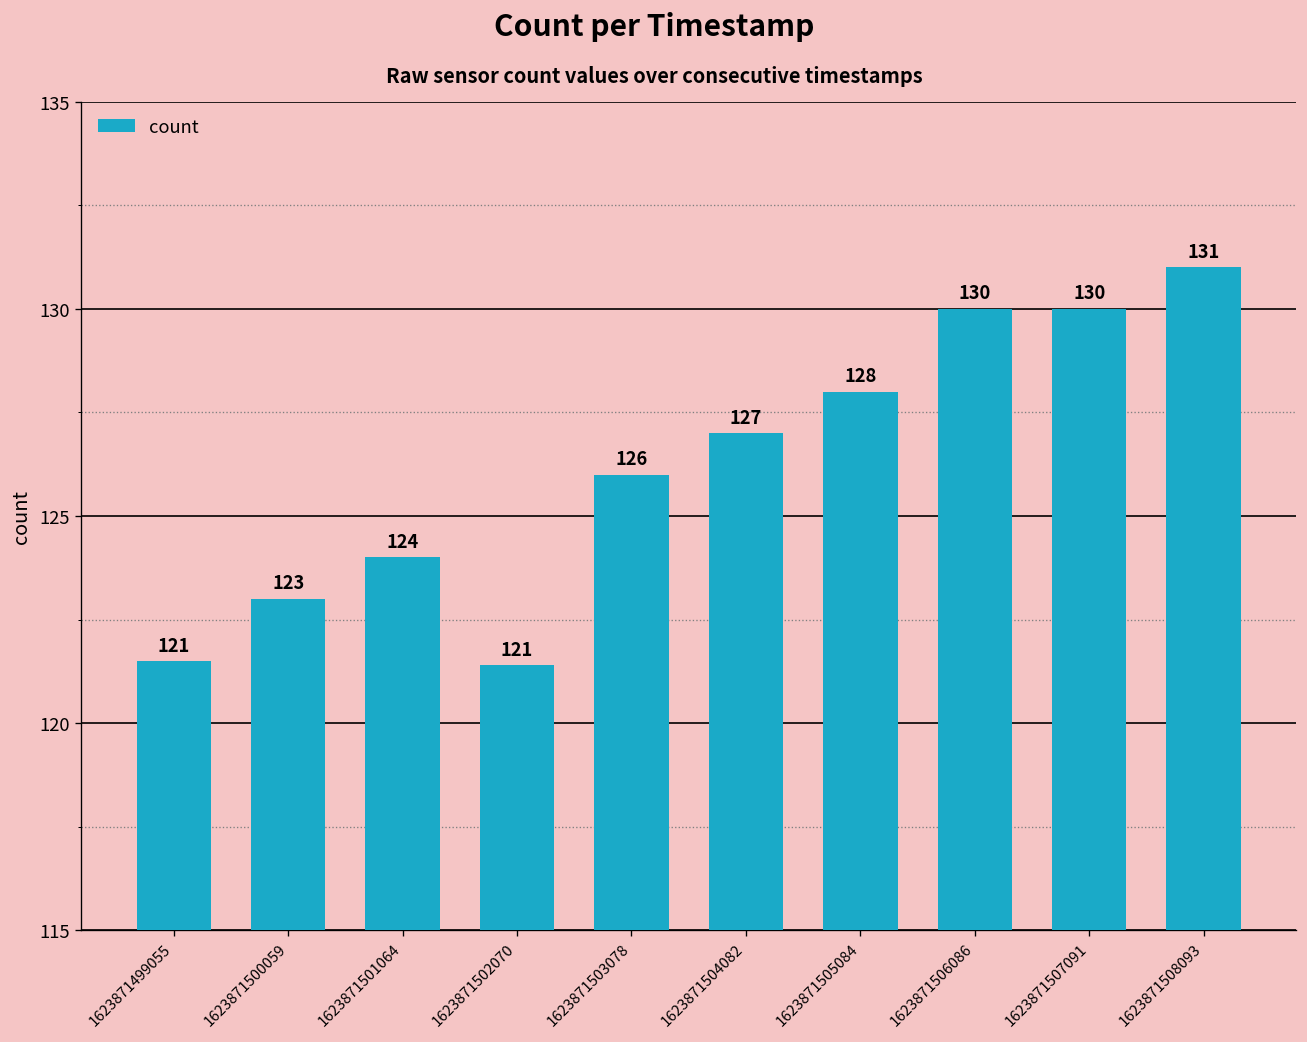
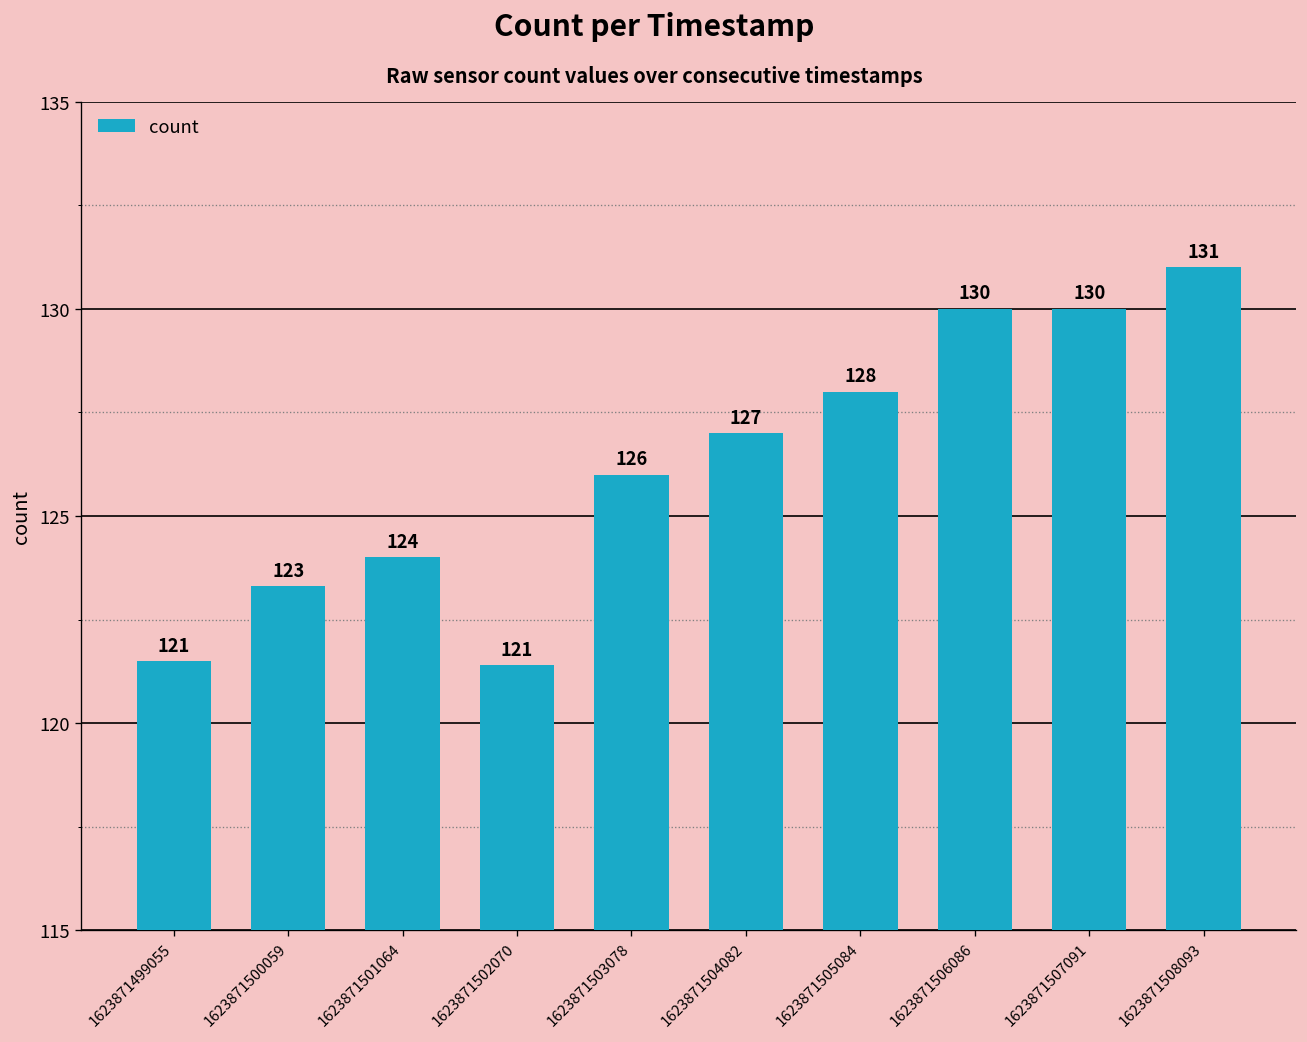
1623871500059: 123.0 -> 123.3
